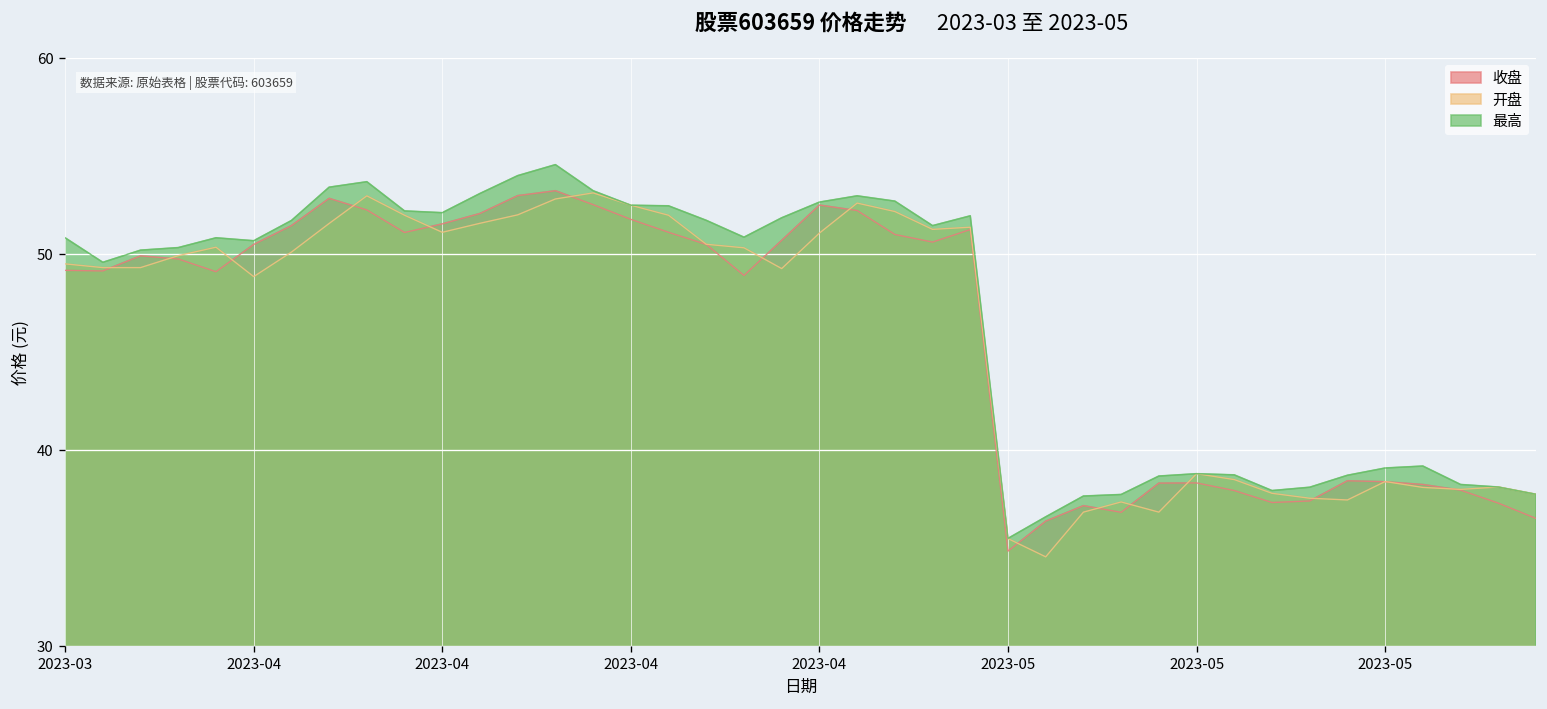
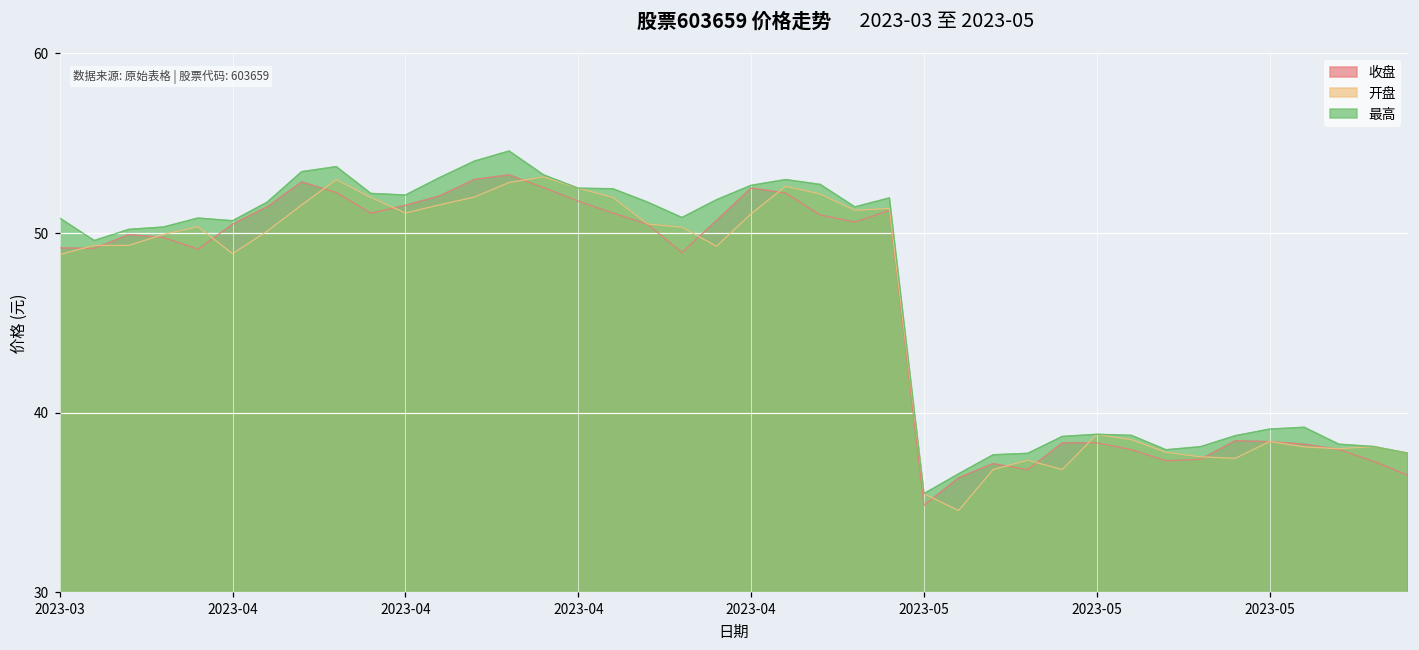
开盘, 2023-03: 49.5 -> 48.8
